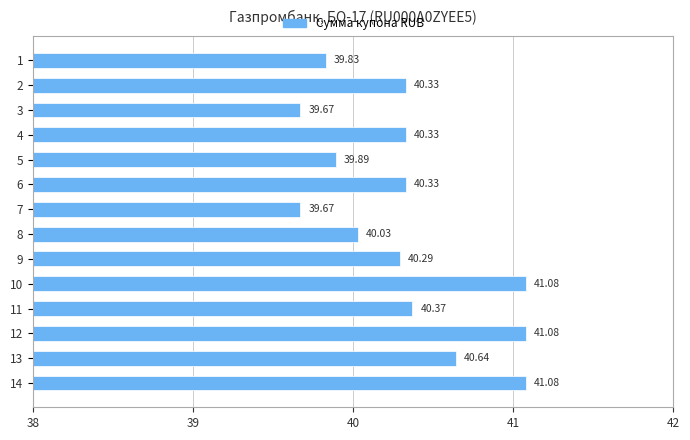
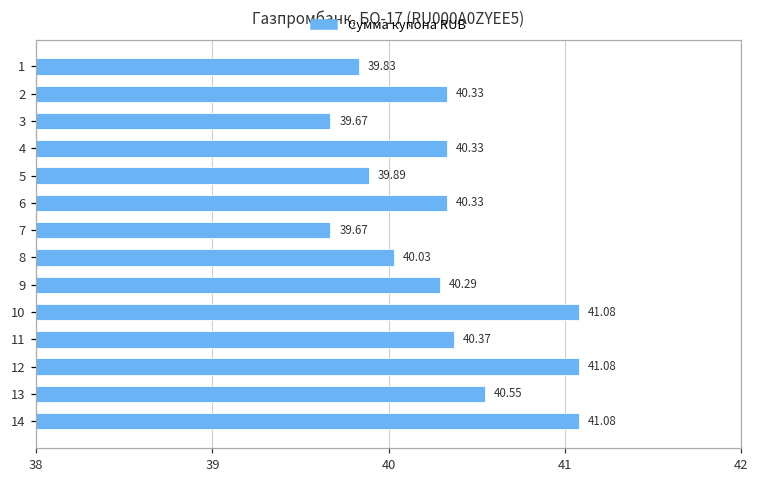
13: 40.64 -> 40.55
